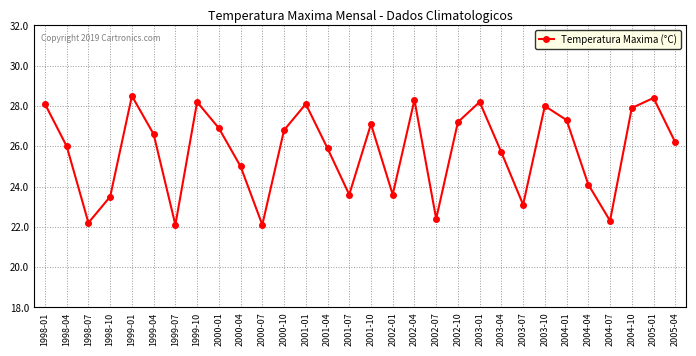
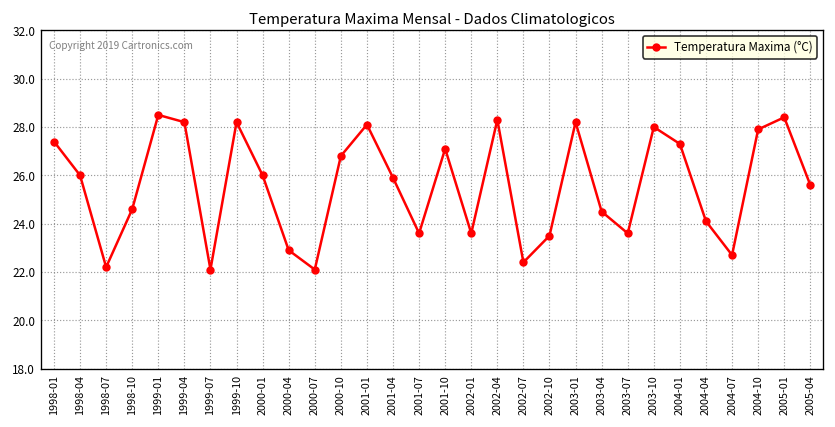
1998-01: 28.1 -> 27.4
1998-10: 23.5 -> 24.6
1999-04: 26.6 -> 28.2
2000-01: 26.9 -> 26.0
2000-04: 25.0 -> 22.9
2002-10: 27.2 -> 23.5
2003-04: 25.7 -> 24.5
2003-07: 23.1 -> 23.6
2004-07: 22.3 -> 22.7
2005-04: 26.2 -> 25.6
